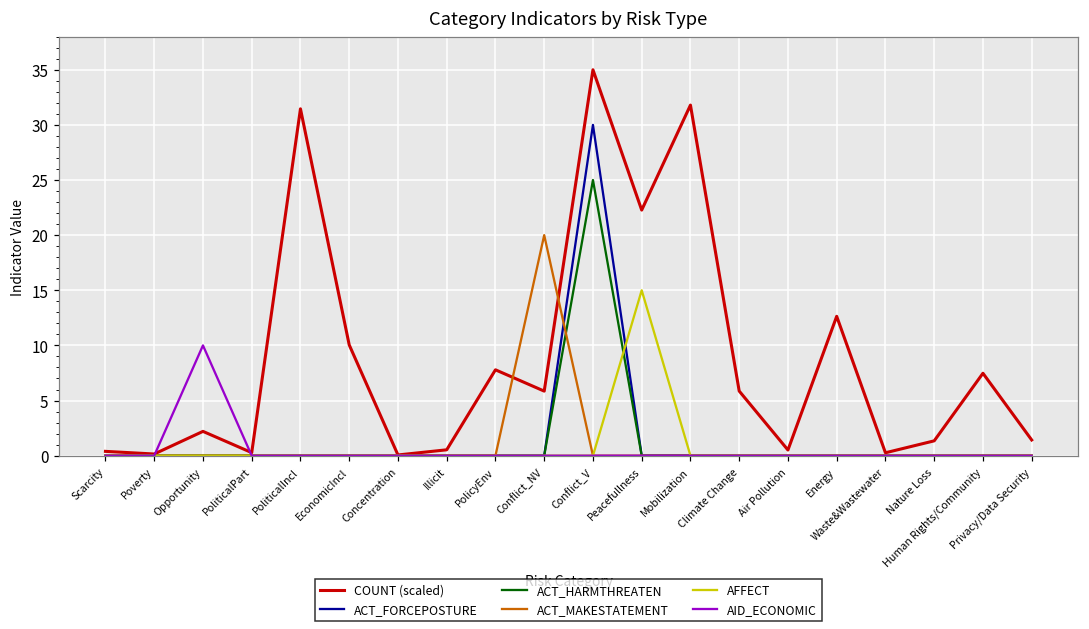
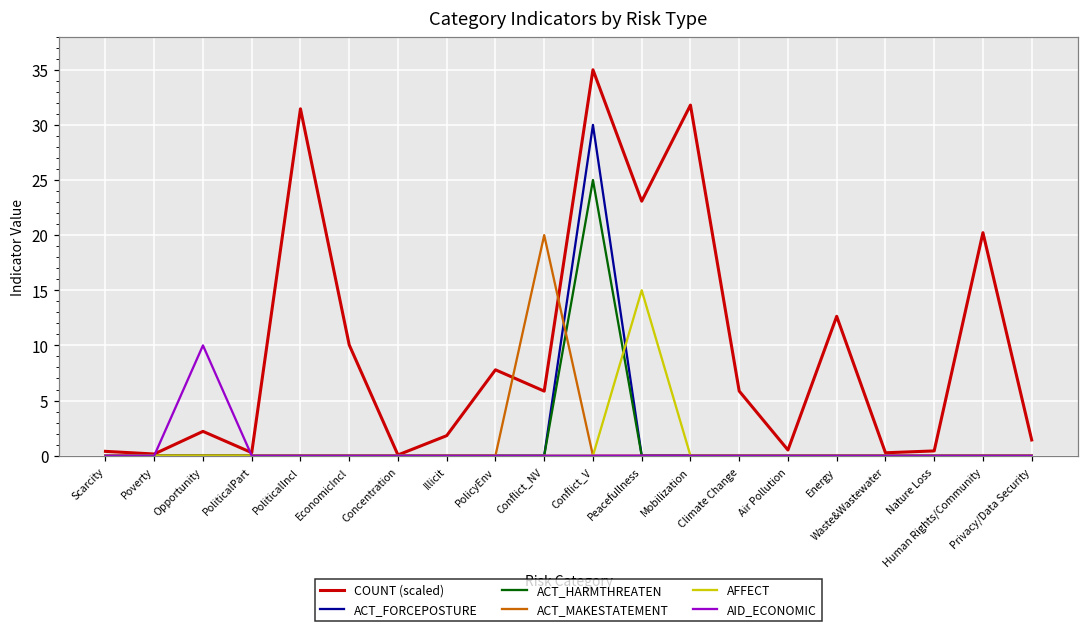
COUNT (scaled), Illicit: 0.5 -> 1.8
COUNT (scaled), Peacefullness: 22.3 -> 23.1
COUNT (scaled), Nature Loss: 1.3 -> 0.4
COUNT (scaled), Human Rights/Community: 7.5 -> 20.2
